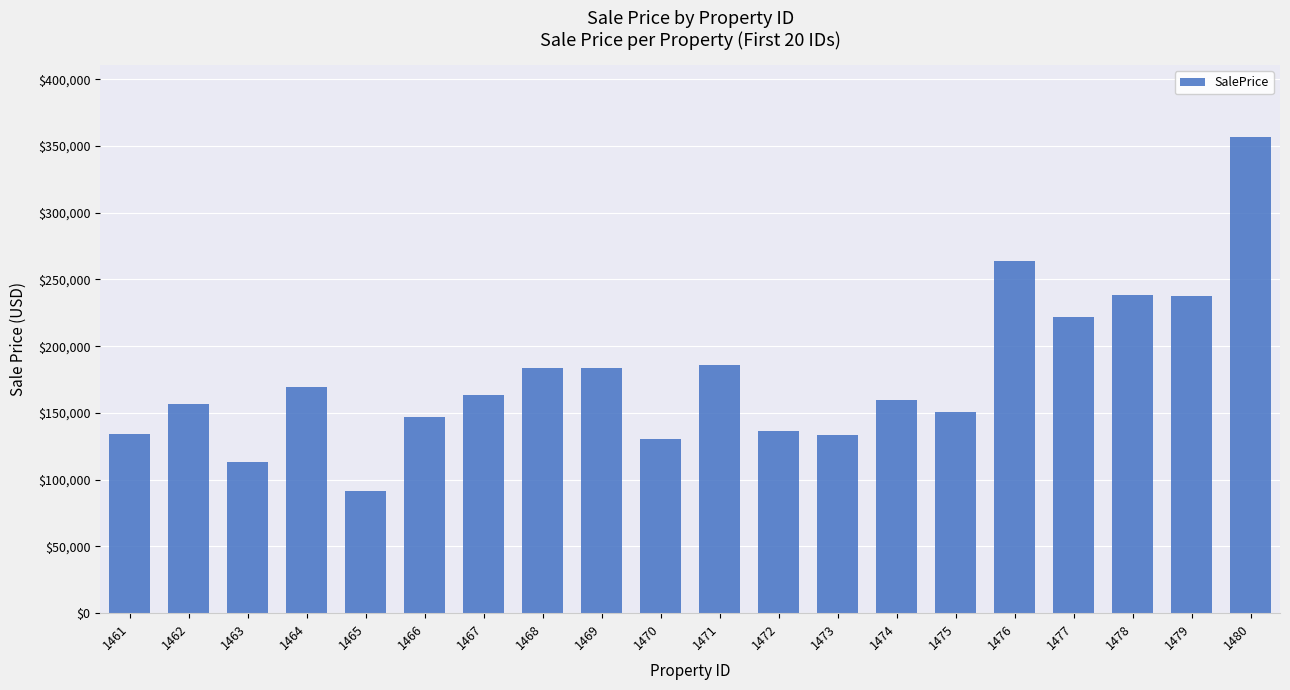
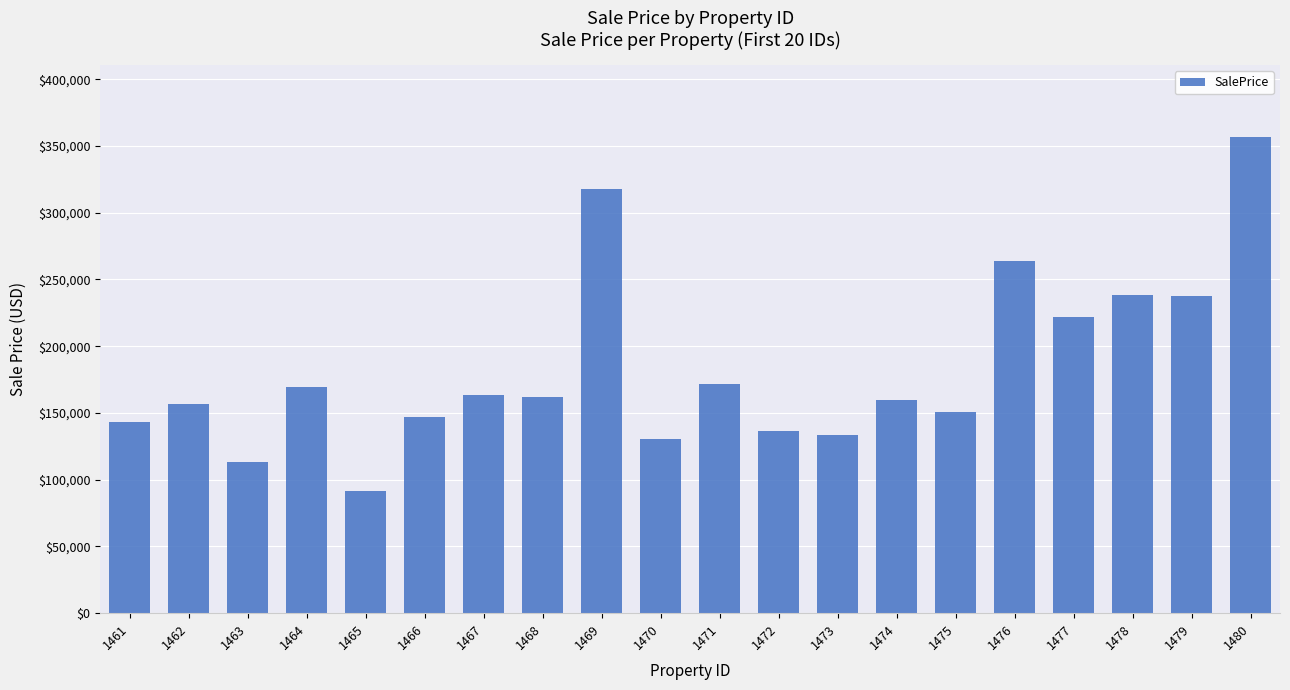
1461: $134,000 -> $143,000
1468: $184,000 -> $162,000
1469: $184,000 -> $318,000
1471: $186,000 -> $172,000
